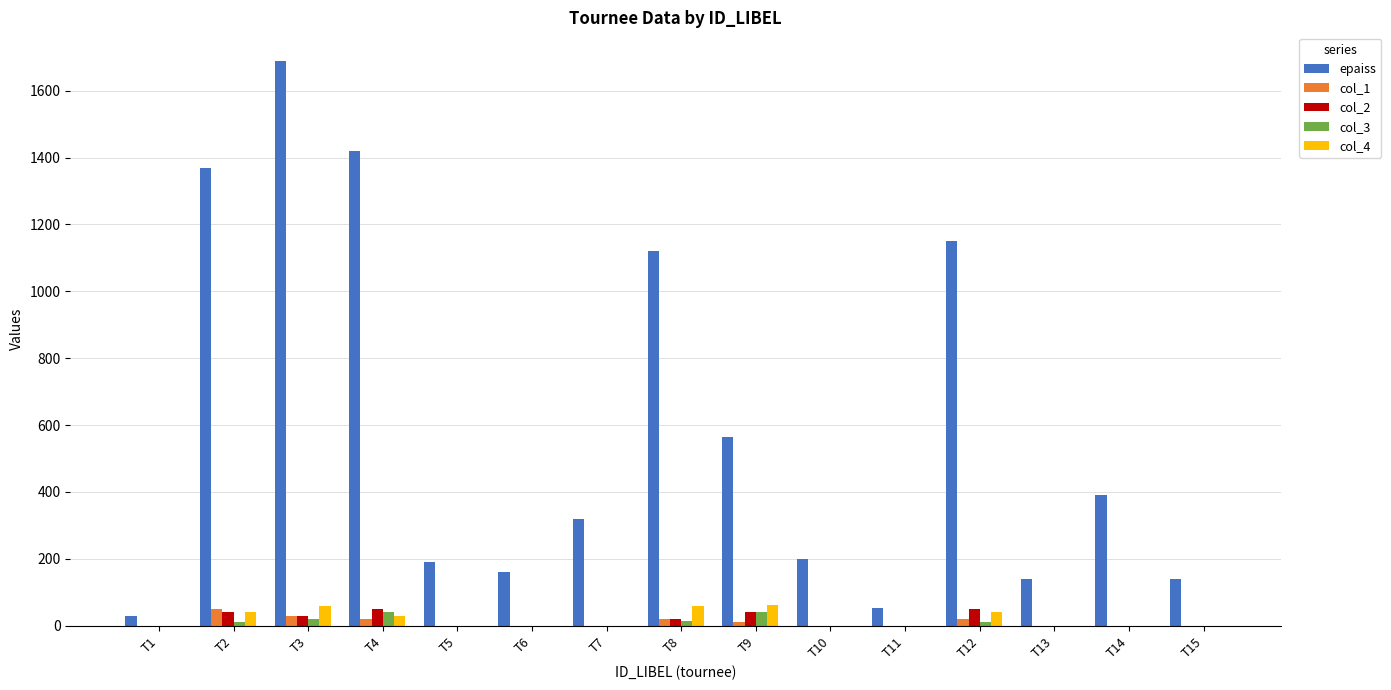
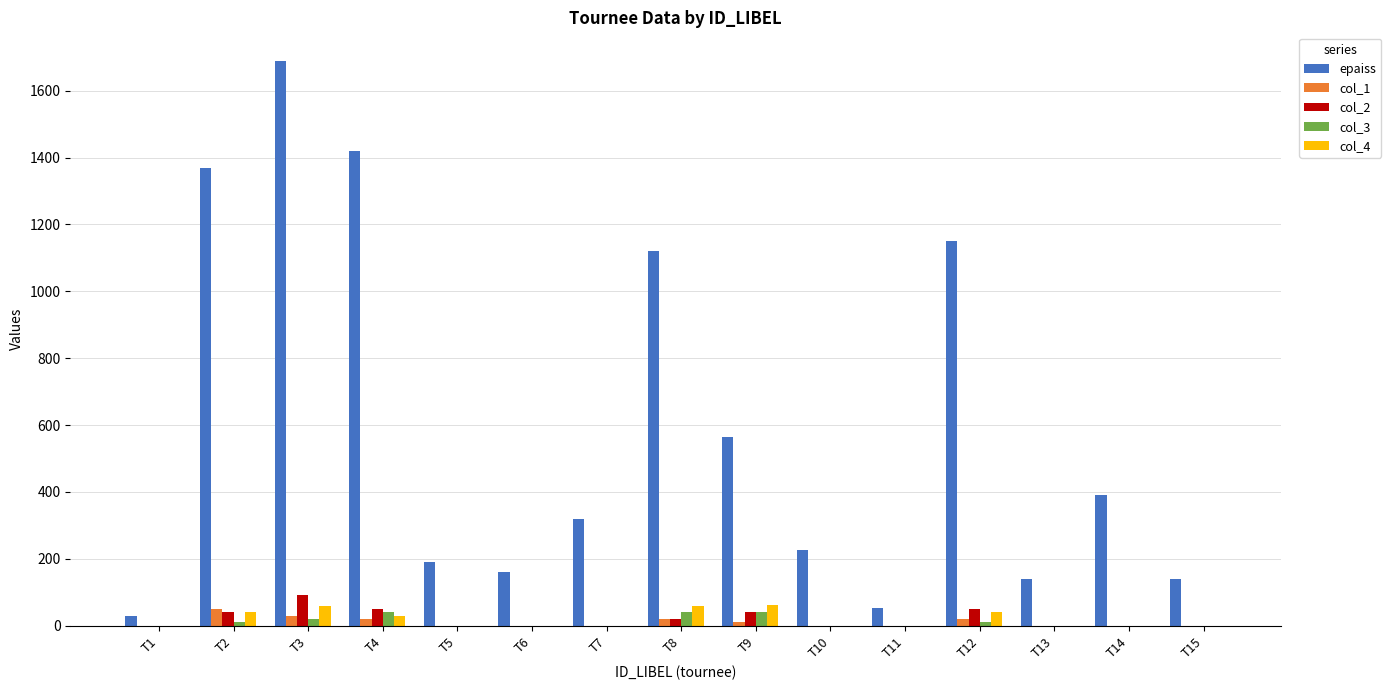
col_2, T3: 30 -> 90
col_3, T8: 20 -> 40
epaiss, T10: 200 -> 230
